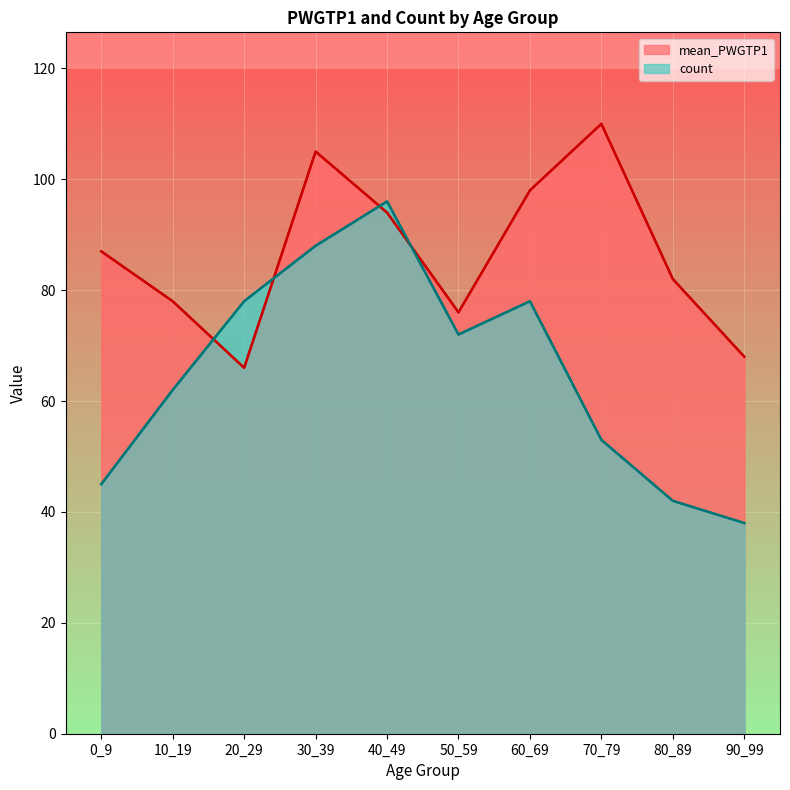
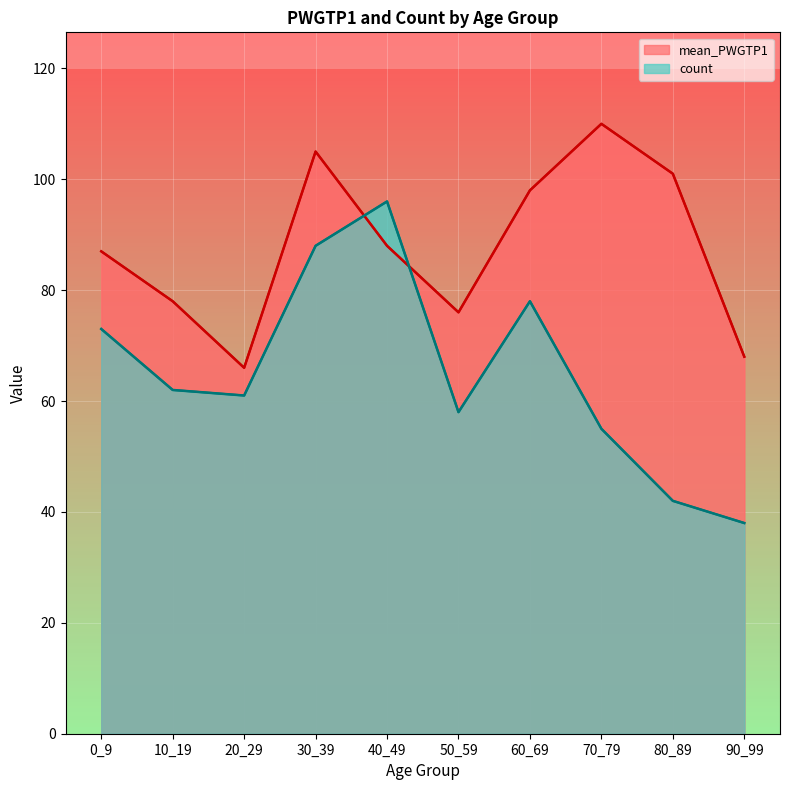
count, 0_9: 45 -> 73
count, 20_29: 78 -> 61
mean_PWGTP1, 40_49: 94 -> 88
count, 50_59: 72 -> 58
count, 70_79: 53 -> 55
mean_PWGTP1, 80_89: 82 -> 101
